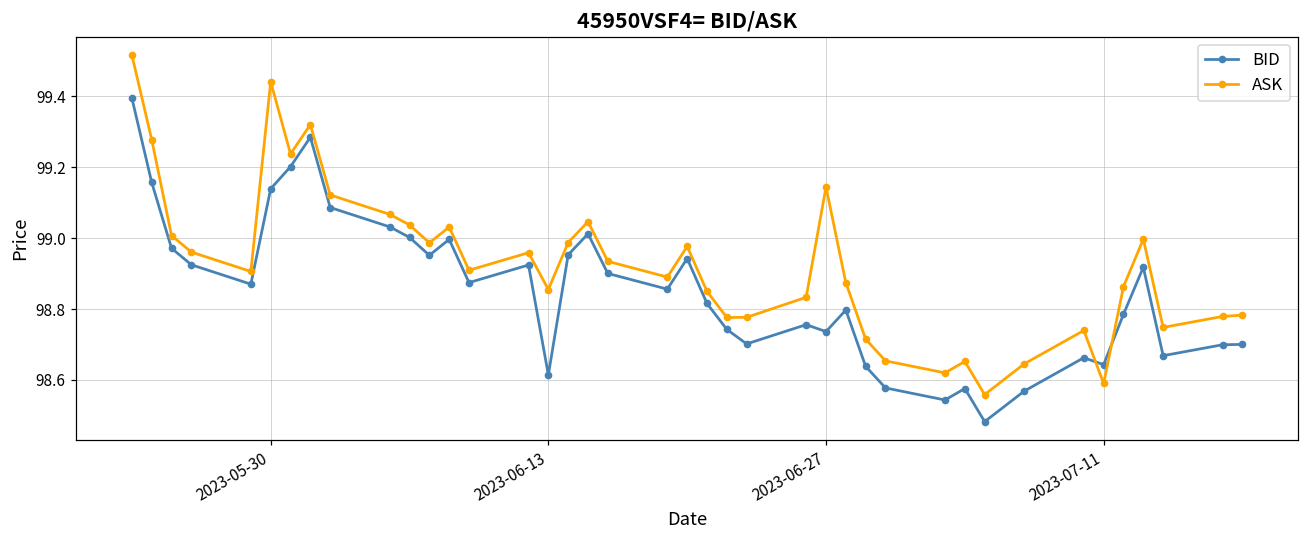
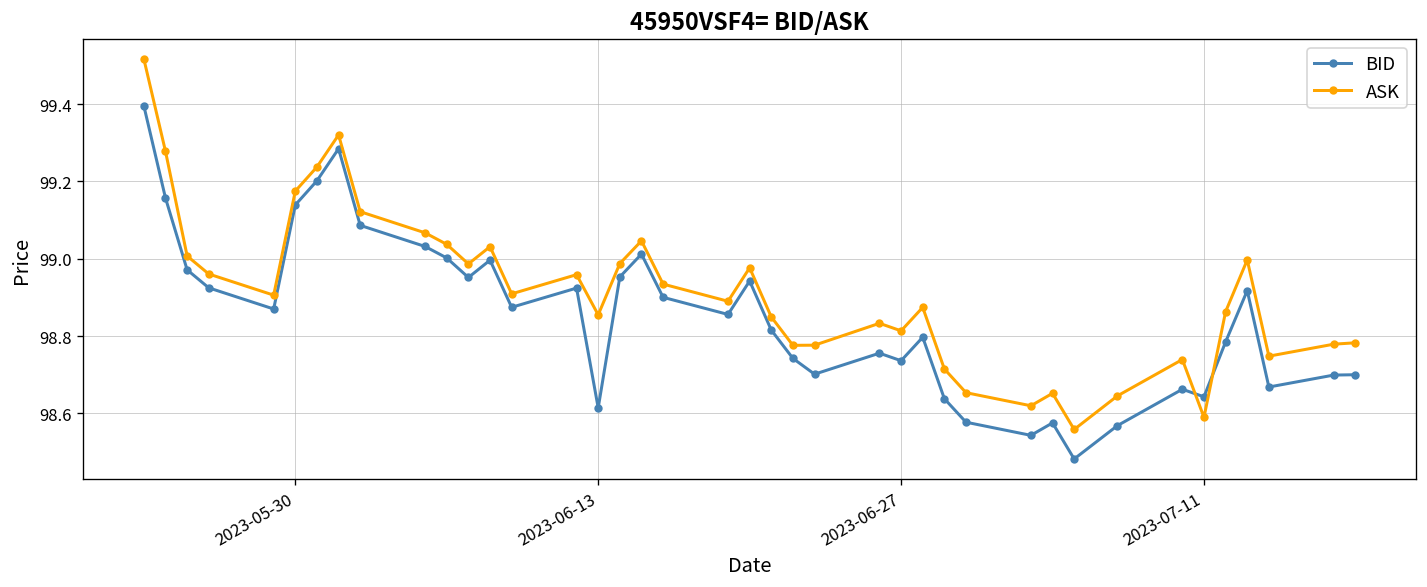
ASK, 2023-05-30: 99.44 -> 99.18
ASK, 2023-06-27: 99.14 -> 98.81
